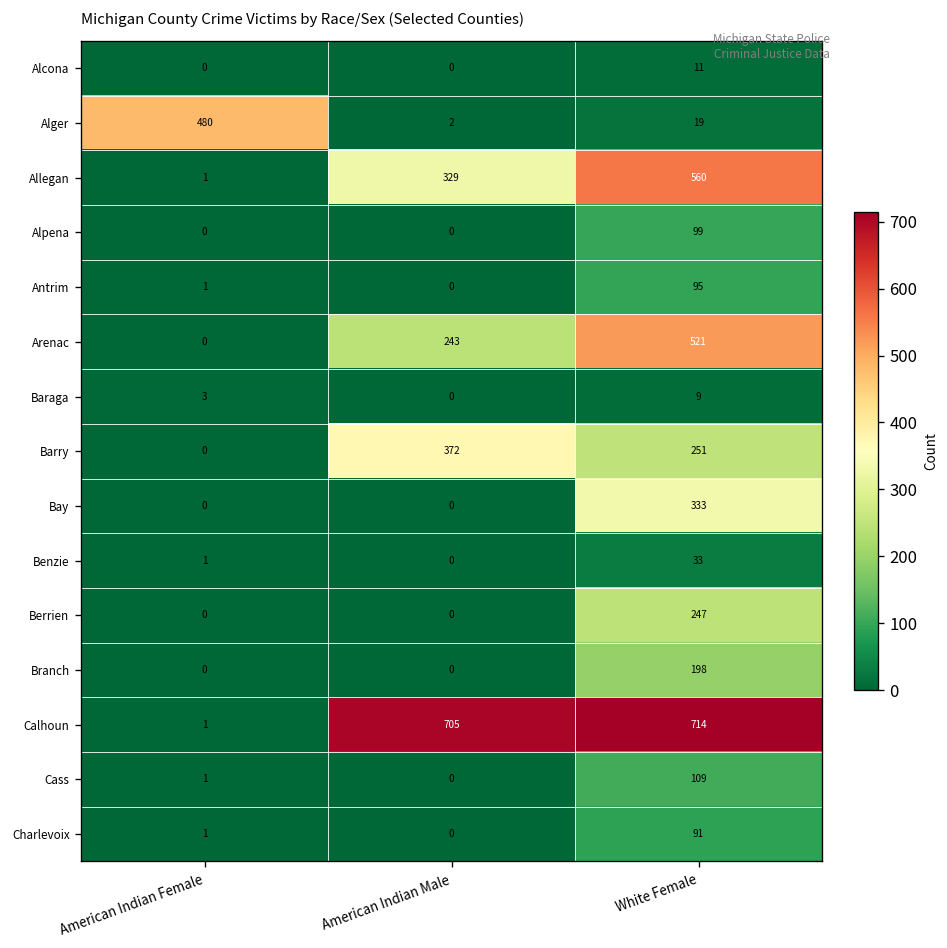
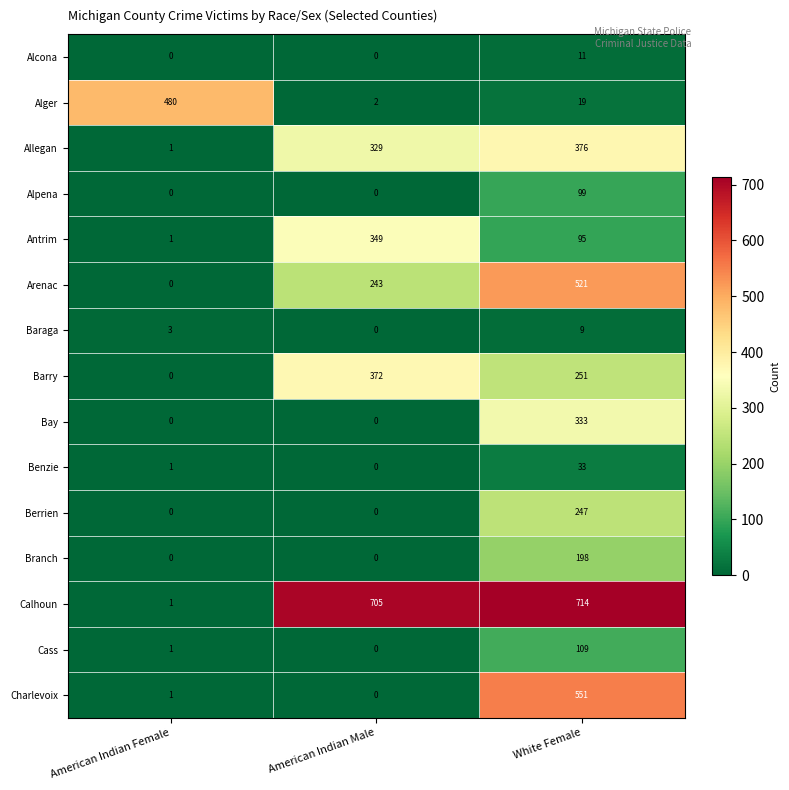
Allegan, White Female: 560 -> 376
Antrim, American Indian Male: 0 -> 349
Charlevoix, White Female: 91 -> 551
